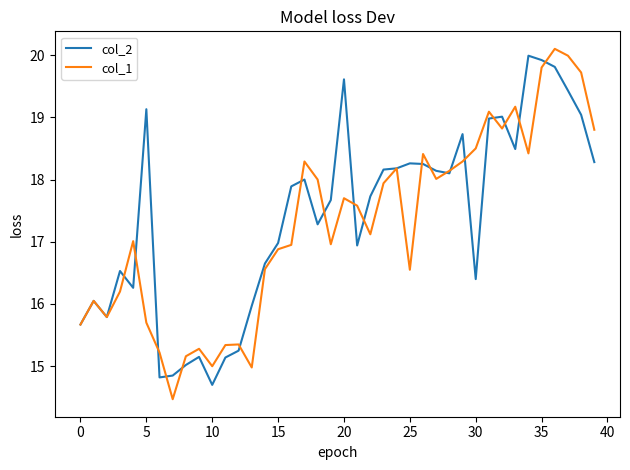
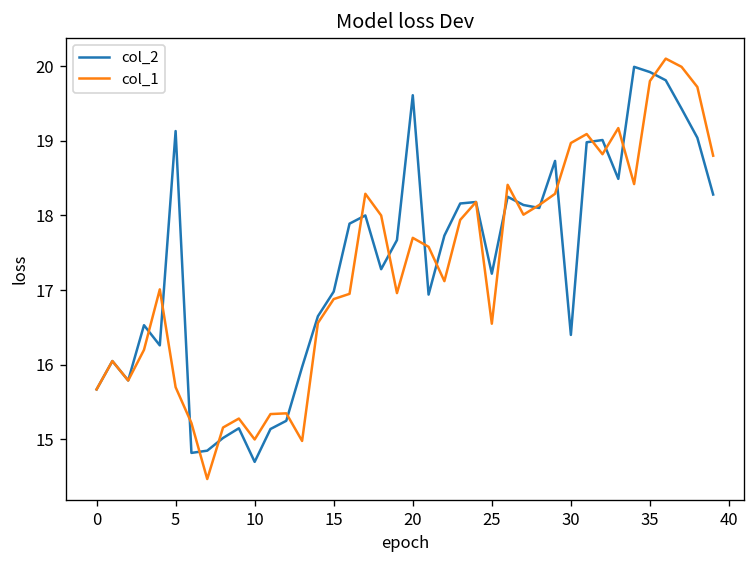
col_2, 25: 18.3 -> 17.2
col_1, 30: 18.5 -> 19.0
